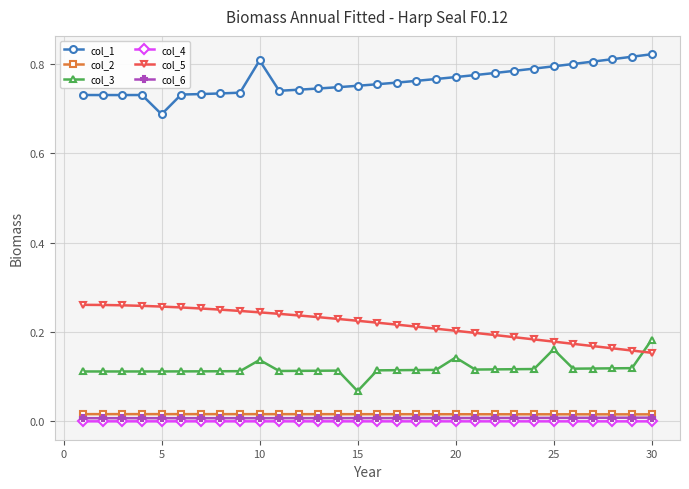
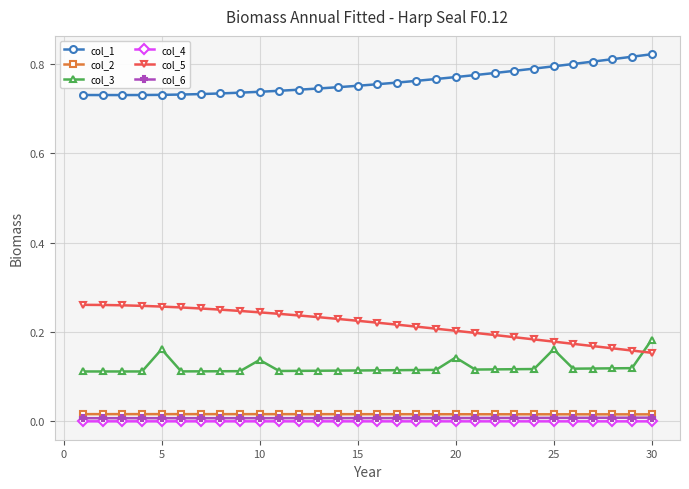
col_1, 5: 0.69 -> 0.73
col_3, 5: 0.11 -> 0.16
col_1, 10: 0.81 -> 0.74
col_3, 15: 0.07 -> 0.11
